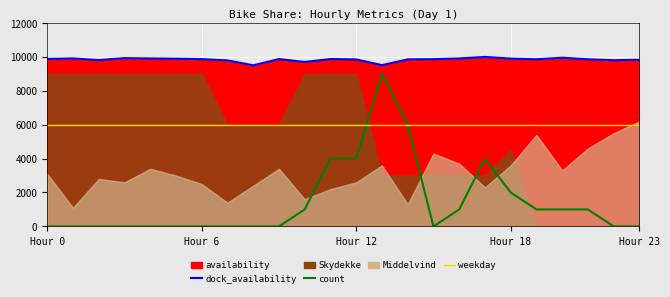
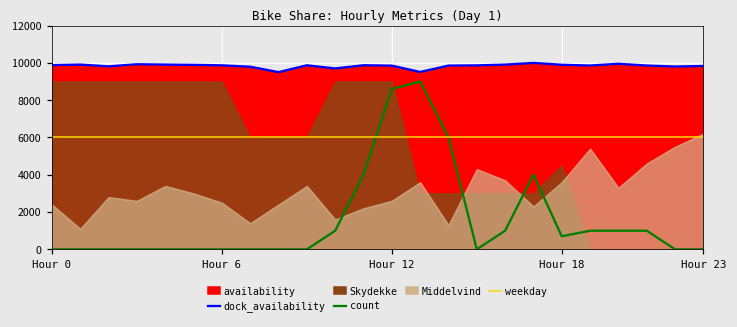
Middelvind, Hour 0: 3100 -> 2400
count, Hour 12: 4000 -> 8600
count, Hour 18: 2000 -> 700
